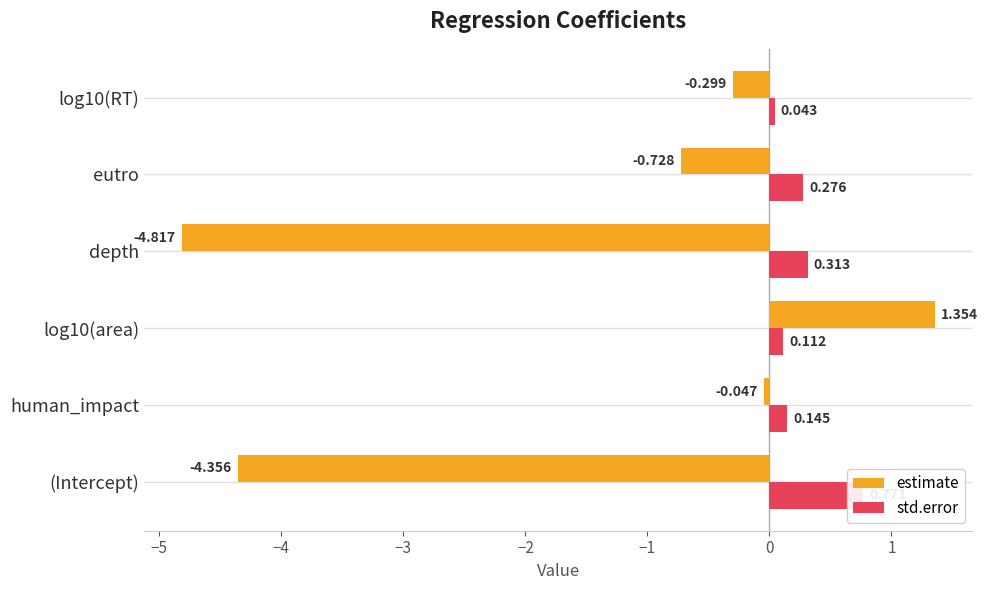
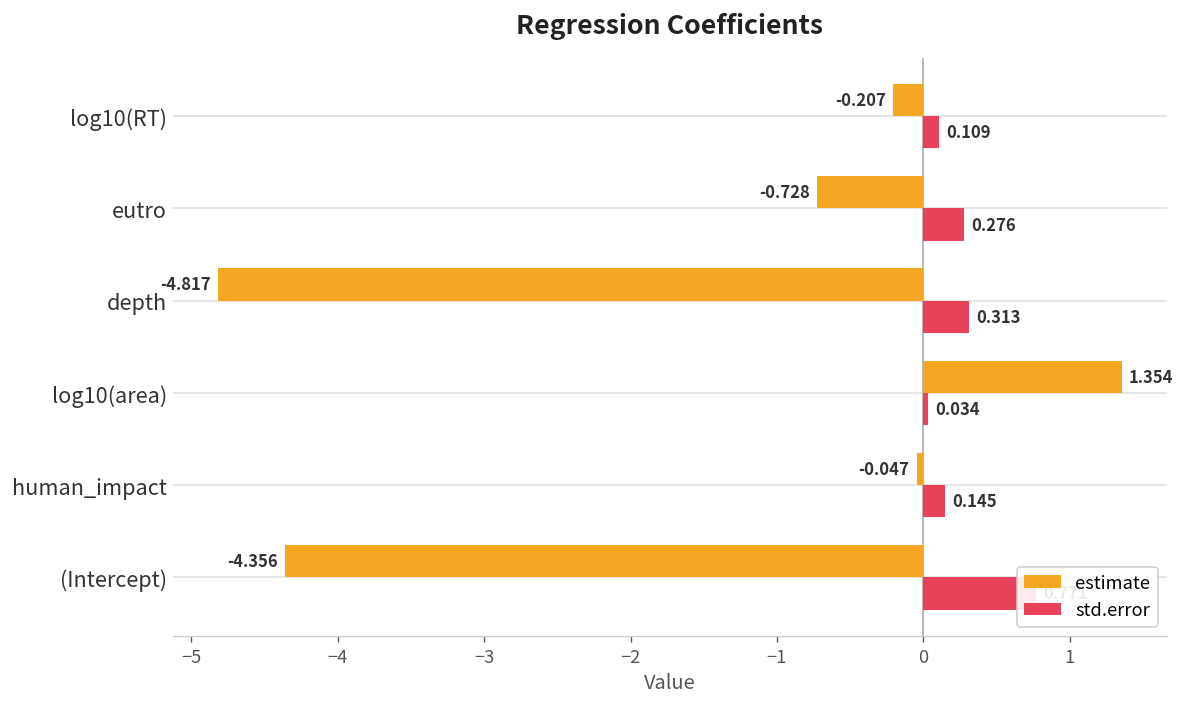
estimate, log10(RT): -0.299 -> -0.207
std.error, log10(RT): 0.043 -> 0.109
std.error, log10(area): 0.112 -> 0.034
